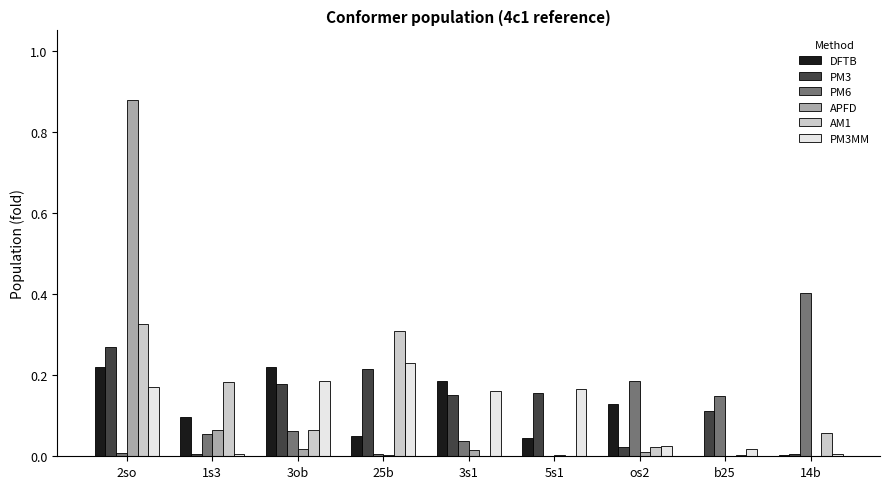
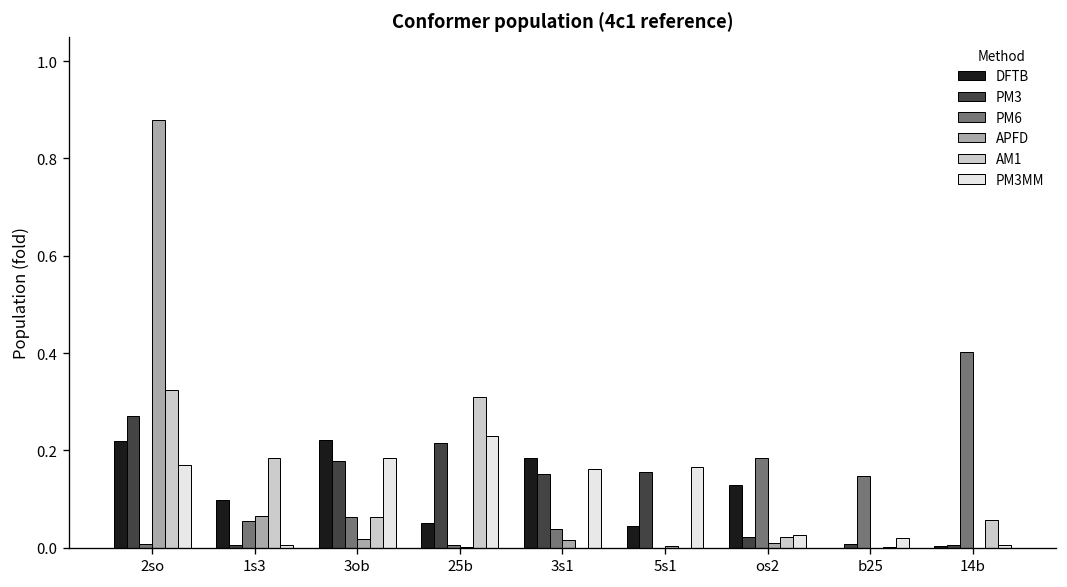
PM3, b25: 0.11 -> 0.01
